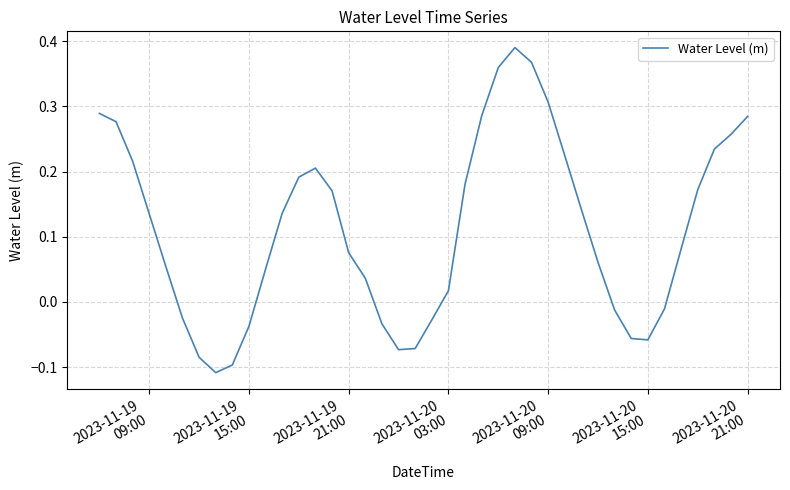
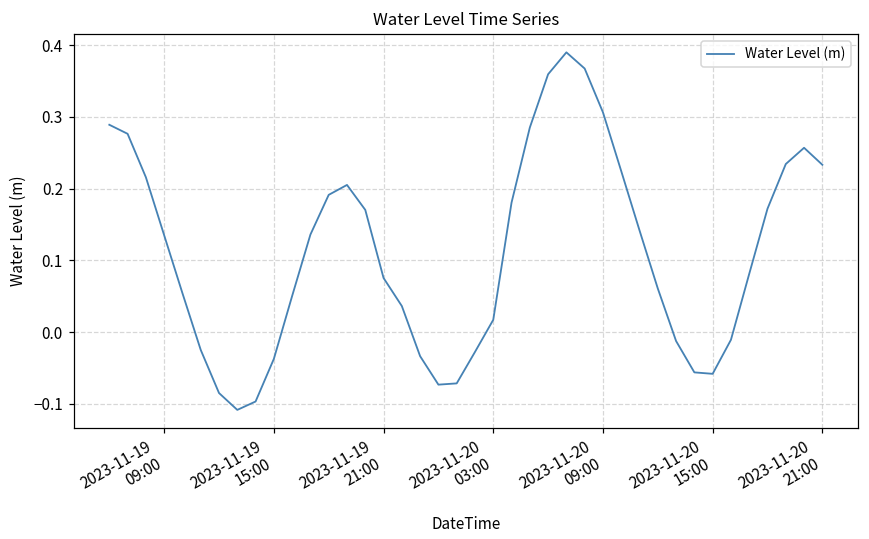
2023-11-20 21:00: 0.28 -> 0.23
